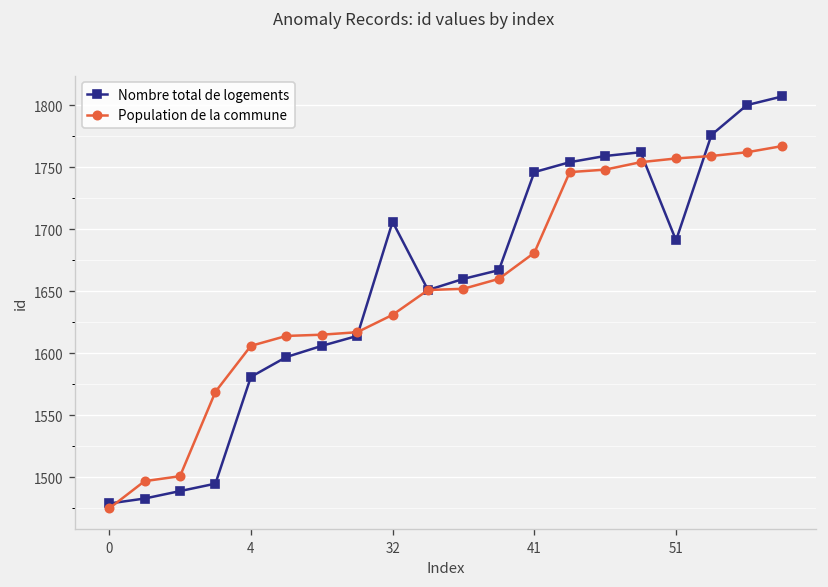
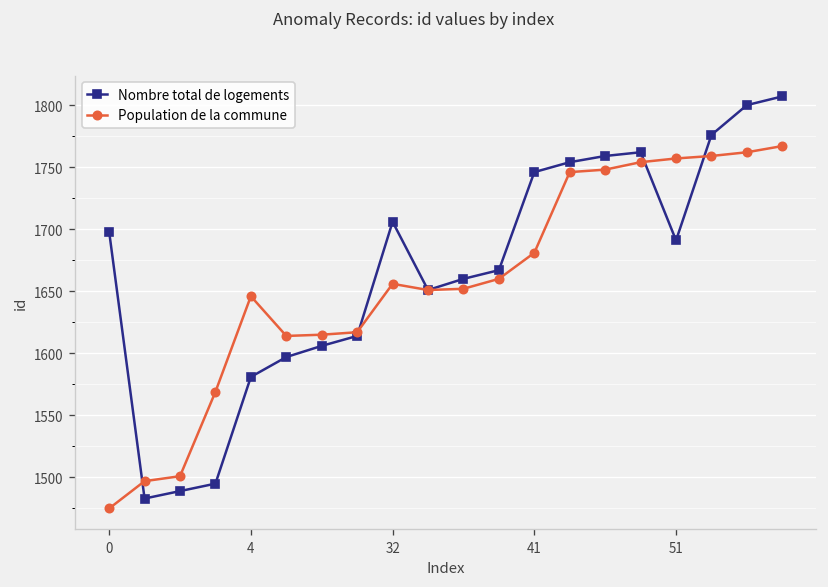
Nombre total de logements, 0: 1479 -> 1698
Population de la commune, 4: 1606 -> 1646
Population de la commune, 32: 1631 -> 1656
